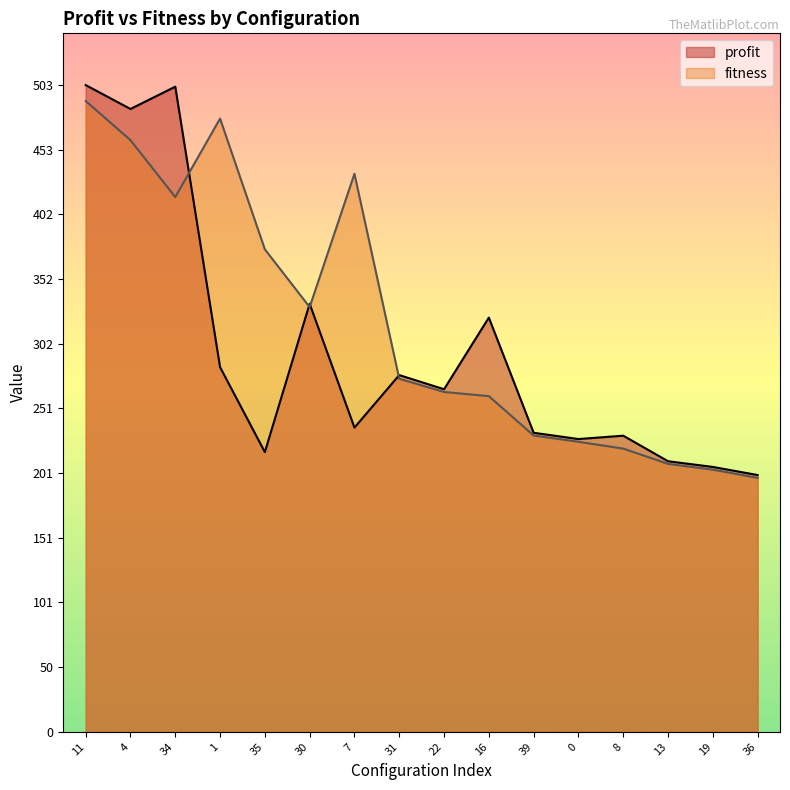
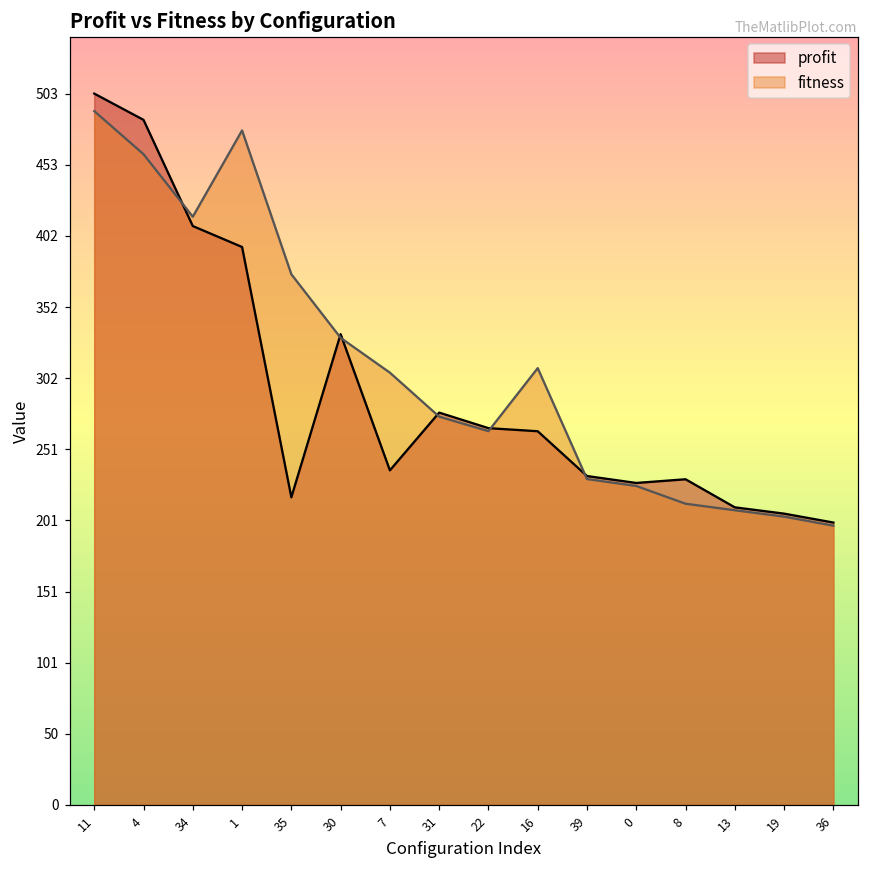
profit, 34: 502 -> 409
profit, 1: 283 -> 394
fitness, 7: 434 -> 306
profit, 16: 322 -> 264
fitness, 16: 261 -> 309
fitness, 8: 220 -> 213
